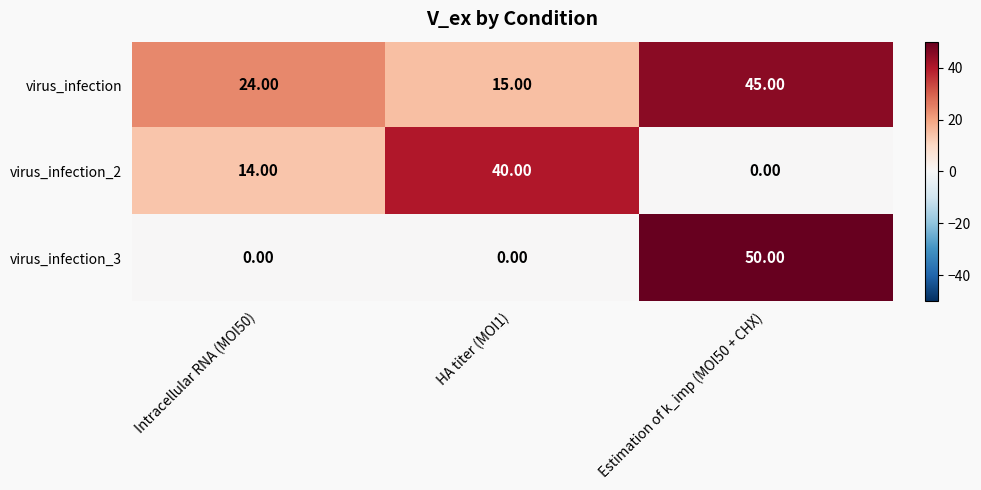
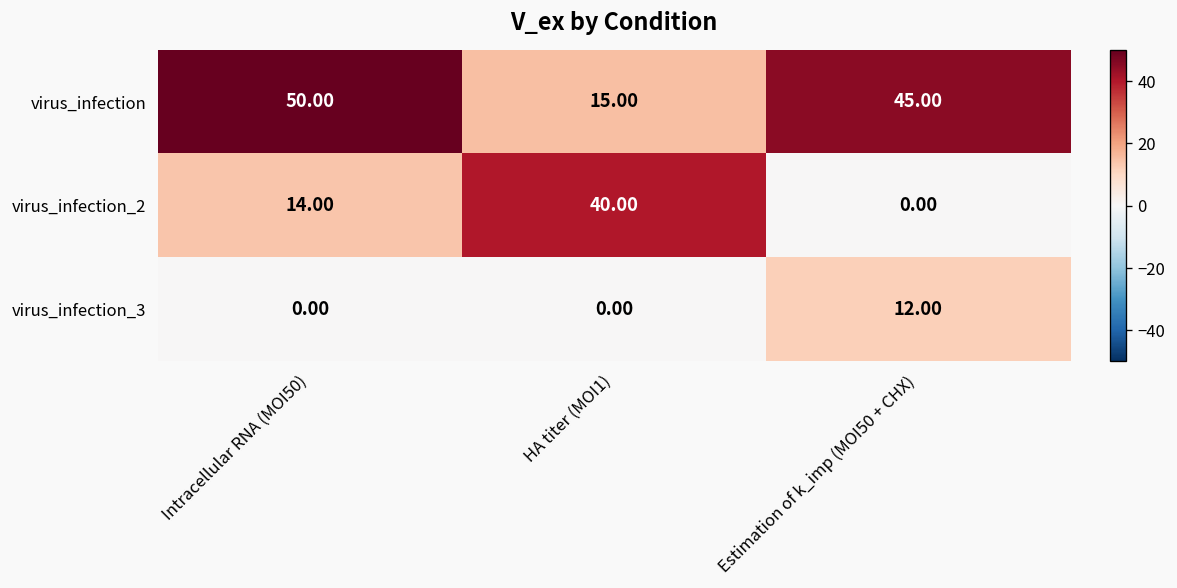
virus_infection, Intracellular RNA (MOI50): 24.00 -> 50.00
virus_infection_3, Estimation of k_imp (MOI50 + CHX): 50.00 -> 12.00
